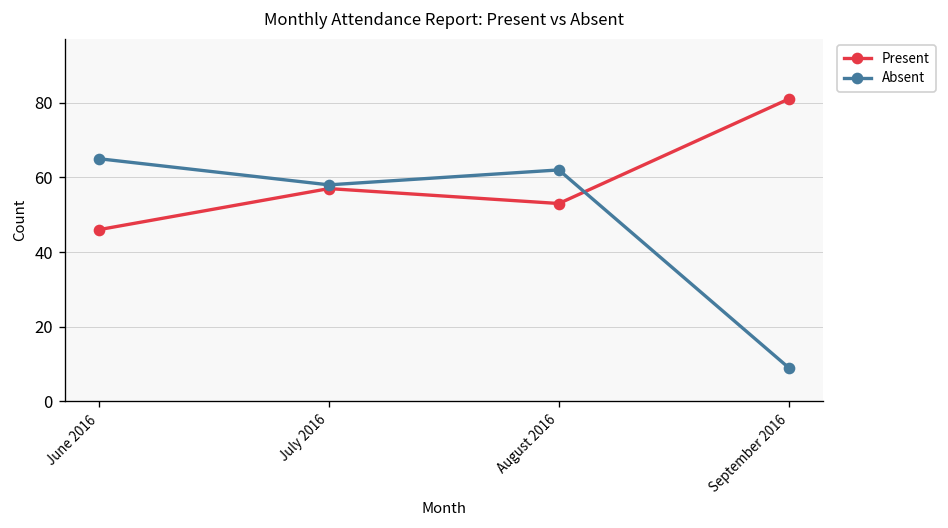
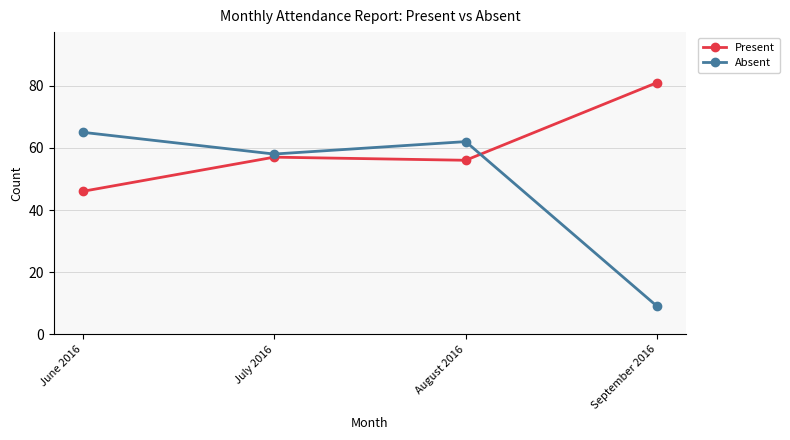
Present, August 2016: 53 -> 56
